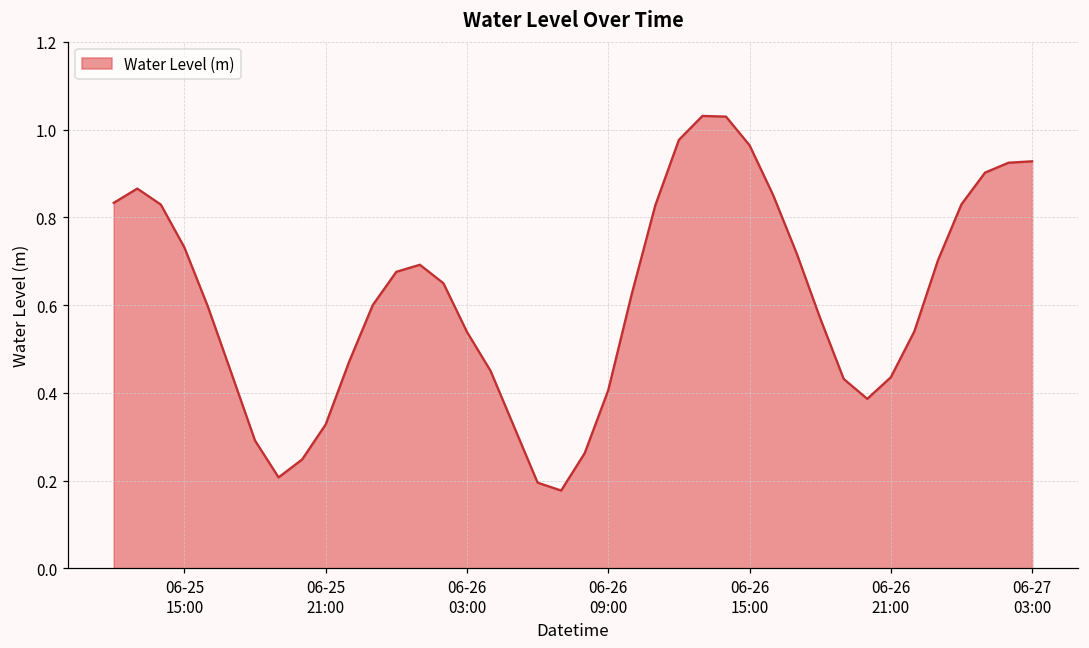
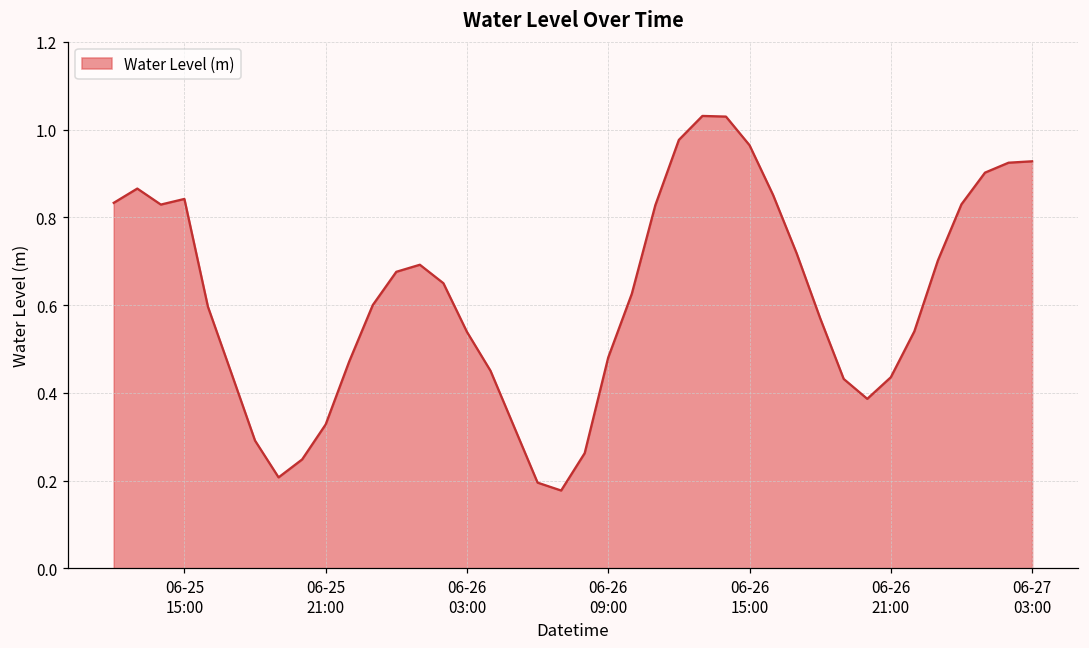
06-25 15:00: 0.73 -> 0.84
06-26 09:00: 0.41 -> 0.48
